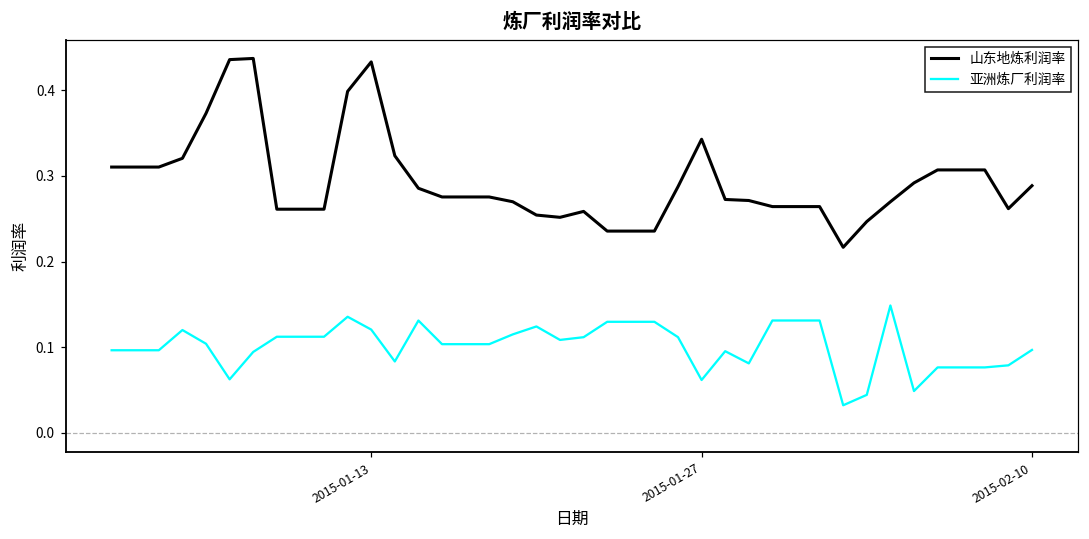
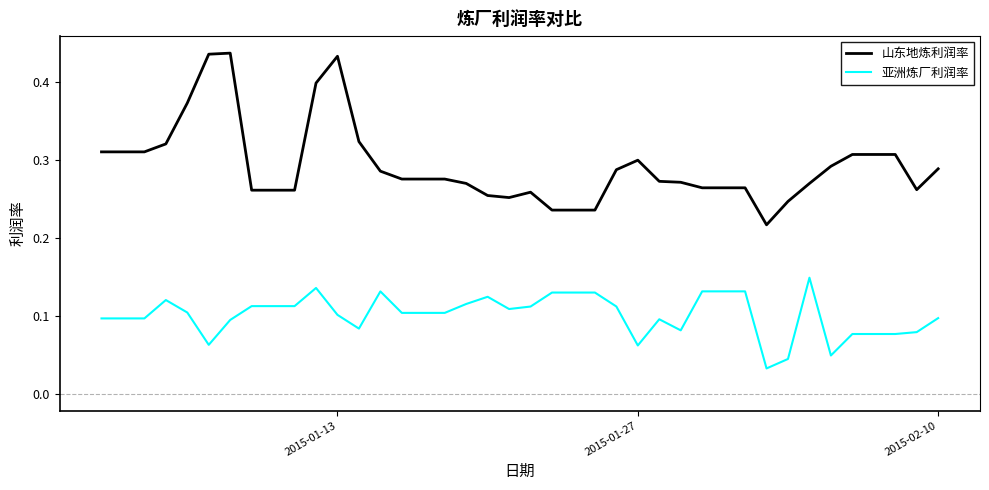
亚洲炼厂利润率, 2015-01-13: 0.12 -> 0.10
山东地炼利润率, 2015-01-27: 0.34 -> 0.30
